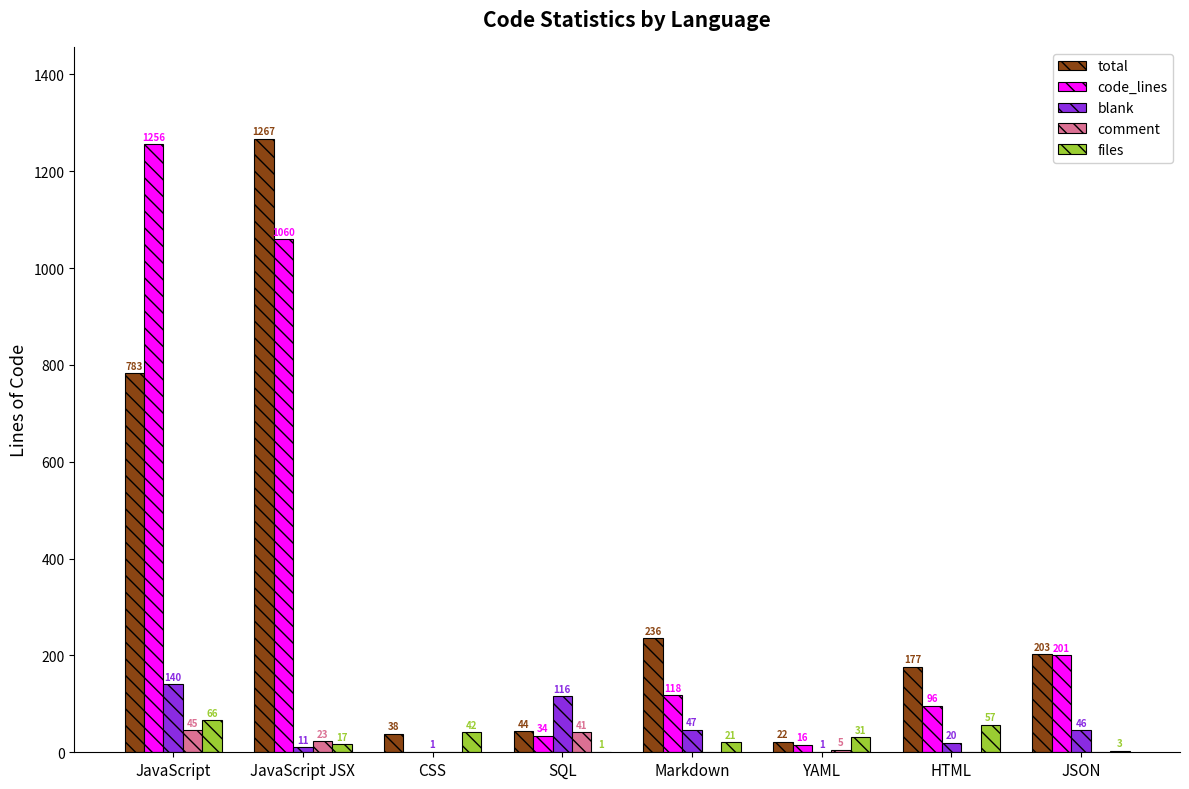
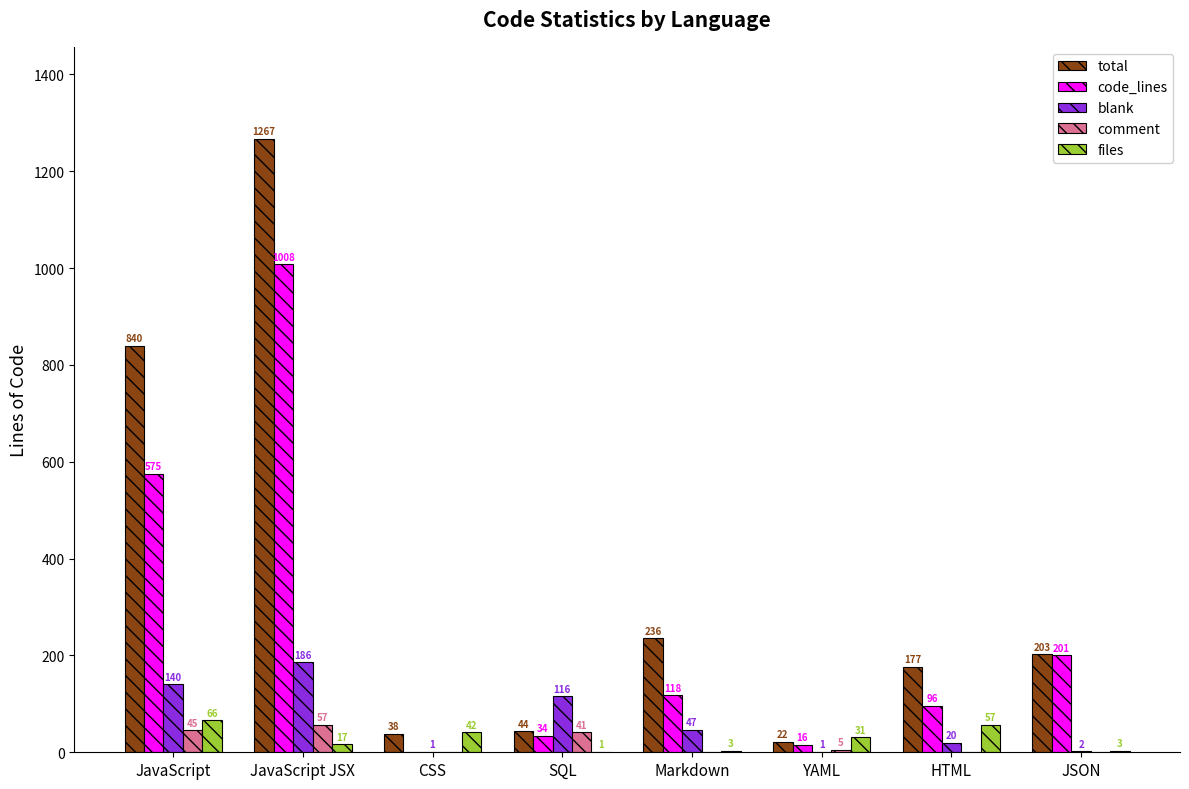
total, JavaScript: 783 -> 840
code_lines, JavaScript: 1256 -> 575
code_lines, JavaScript JSX: 1060 -> 1008
blank, JavaScript JSX: 11 -> 186
comment, JavaScript JSX: 23 -> 57
files, Markdown: 21 -> 3
blank, JSON: 46 -> 2
